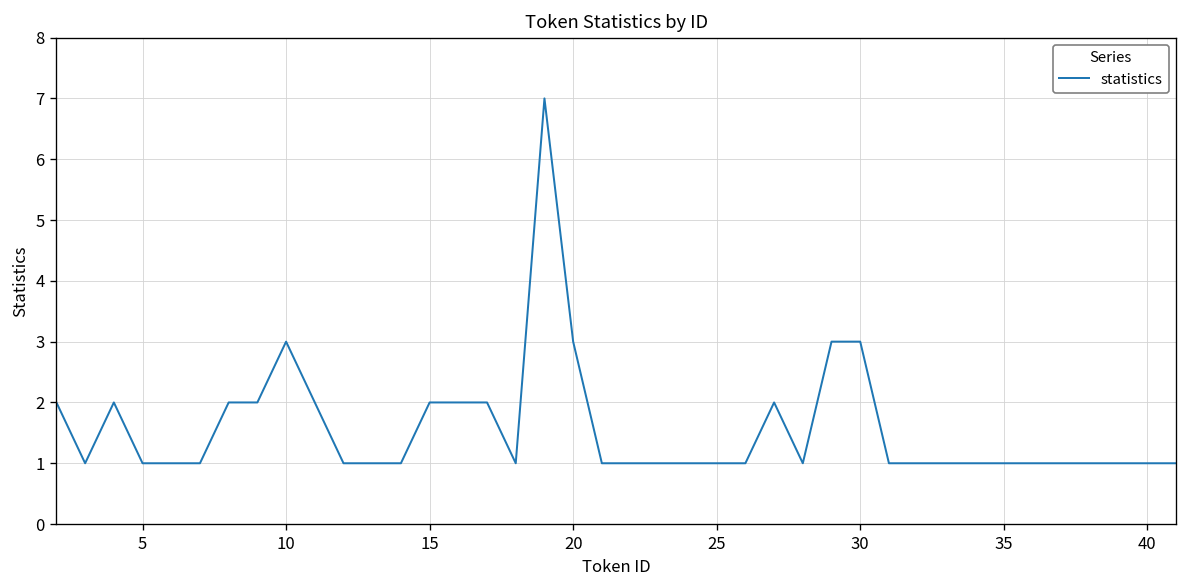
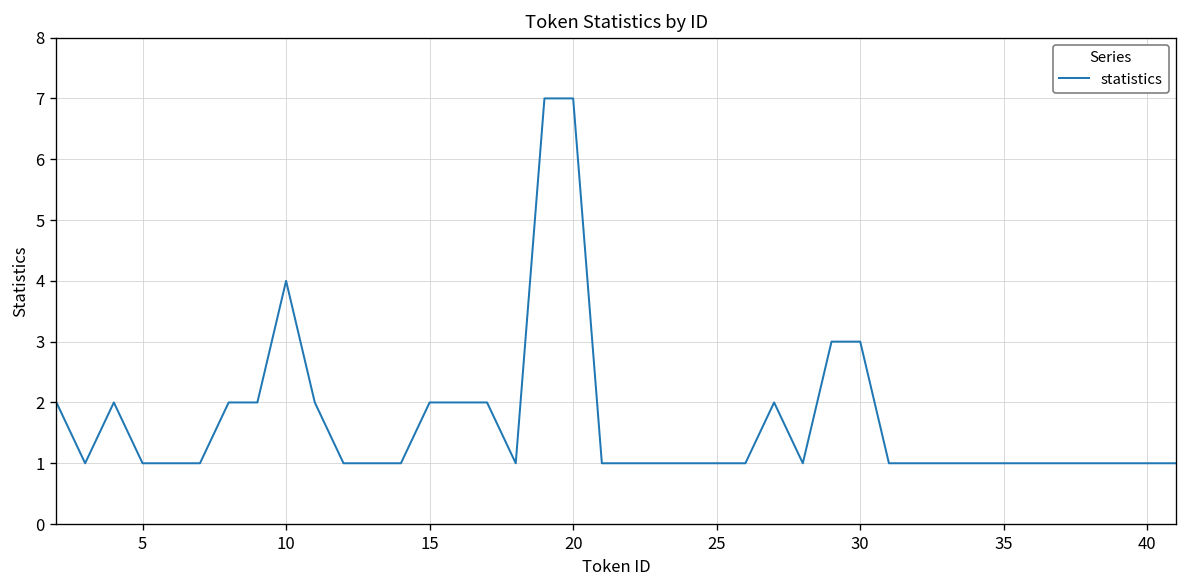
10: 3 -> 4
20: 3 -> 7
